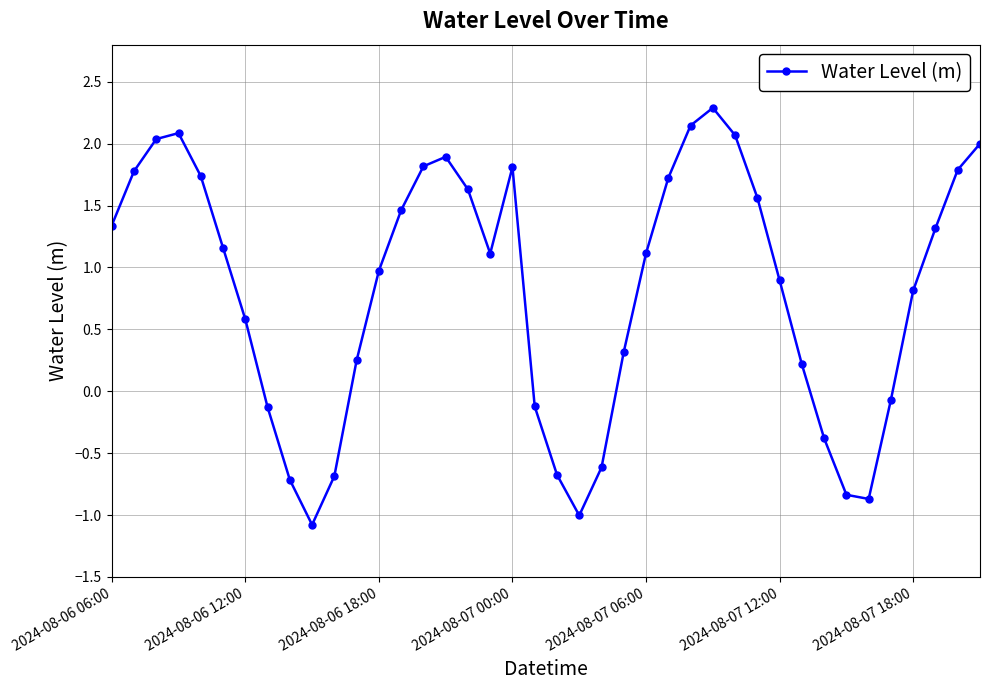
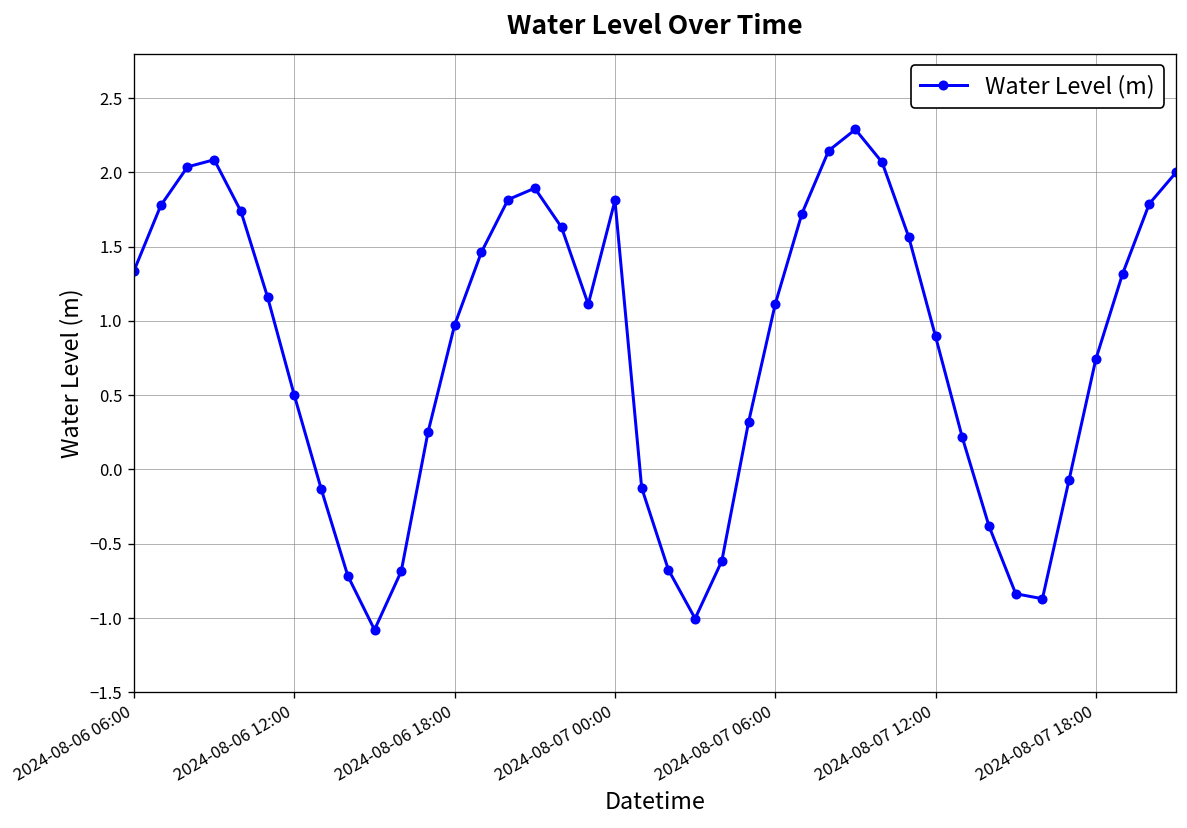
2024-08-06 12:00: 0.58 -> 0.50
2024-08-07 18:00: 0.81 -> 0.74
